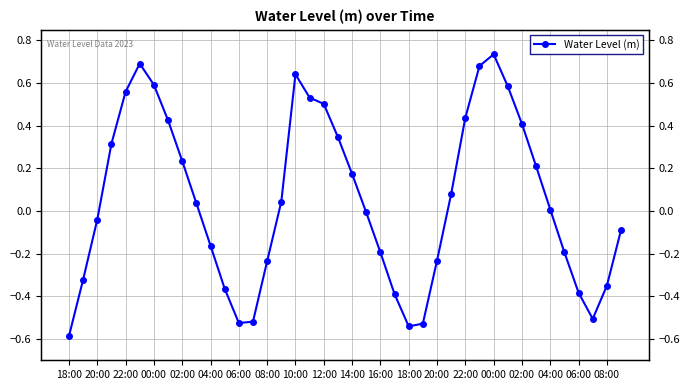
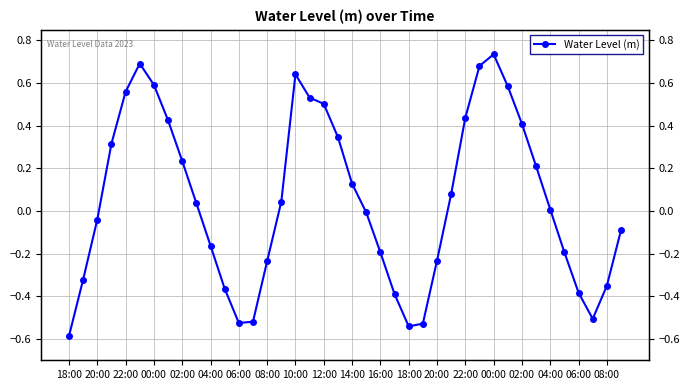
14:00: 0.17 -> 0.13
